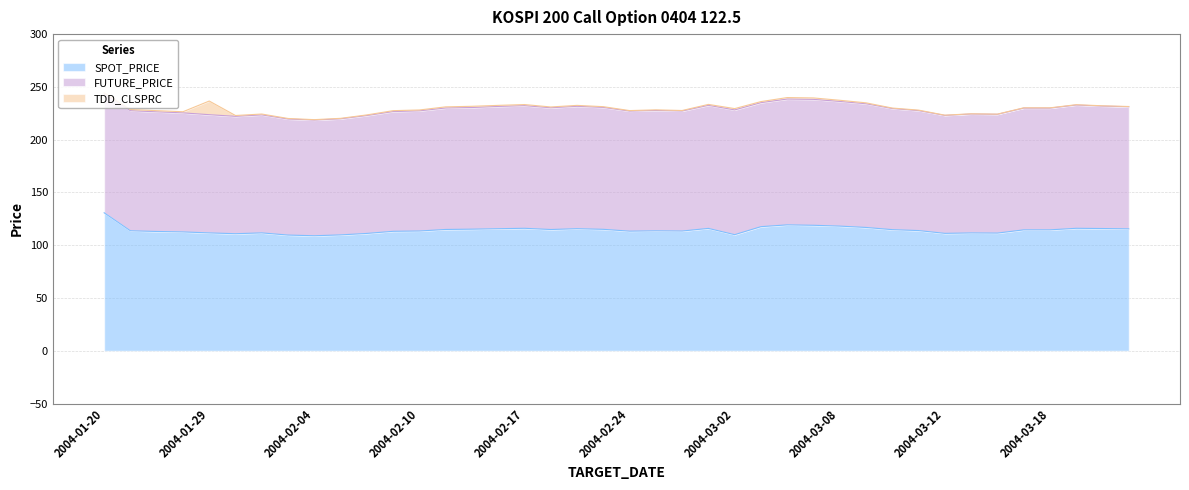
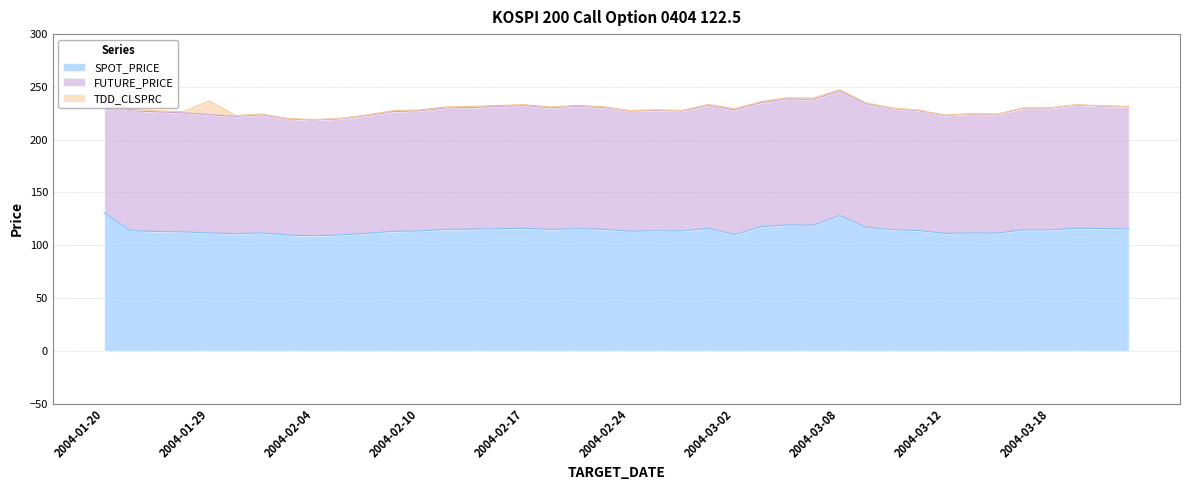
SPOT_PRICE, 2004-03-08: 118 -> 128
